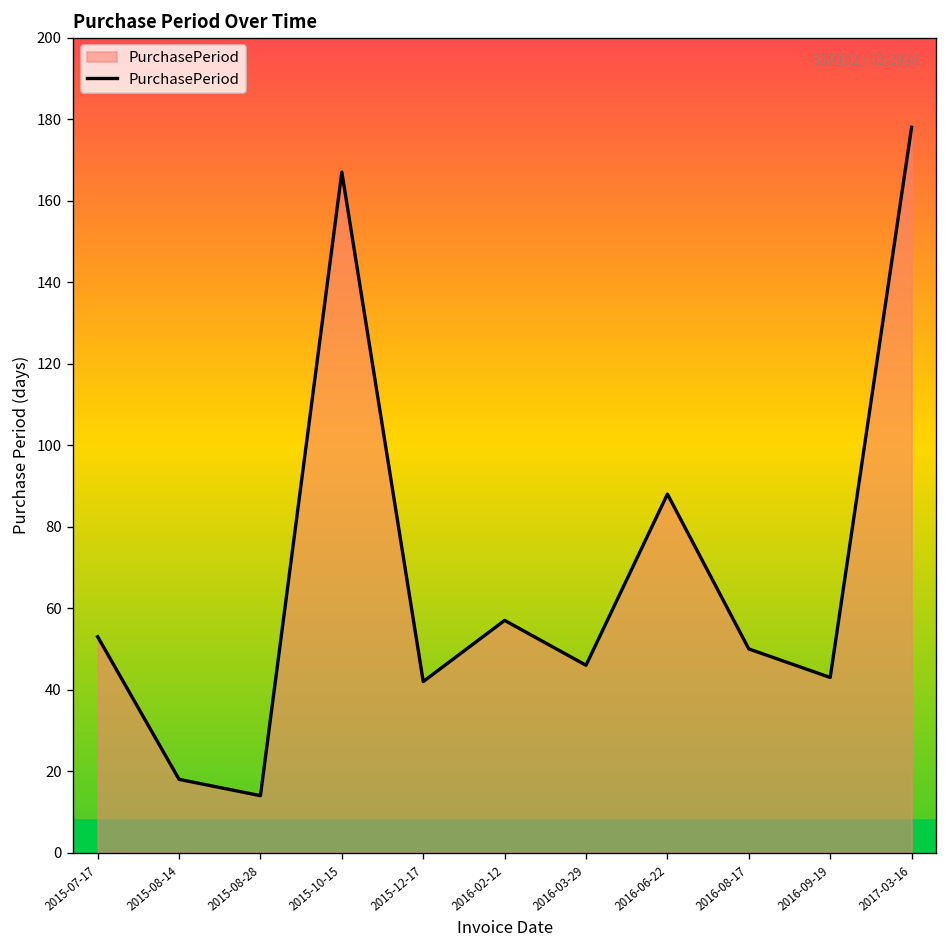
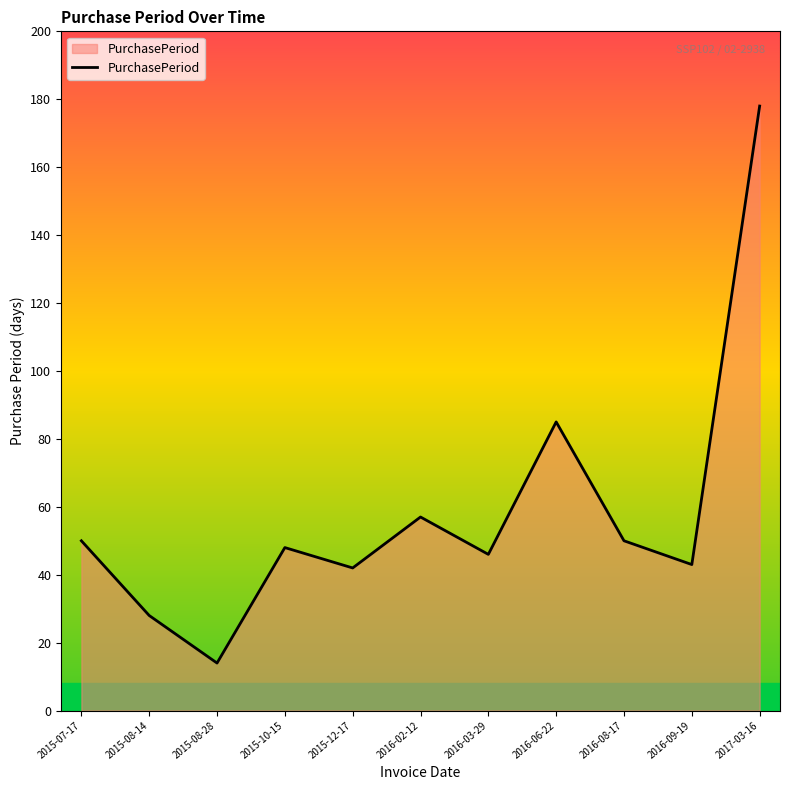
2015-07-17: 53 -> 50
2015-08-14: 18 -> 28
2015-10-15: 167 -> 48
2016-06-22: 88 -> 85
